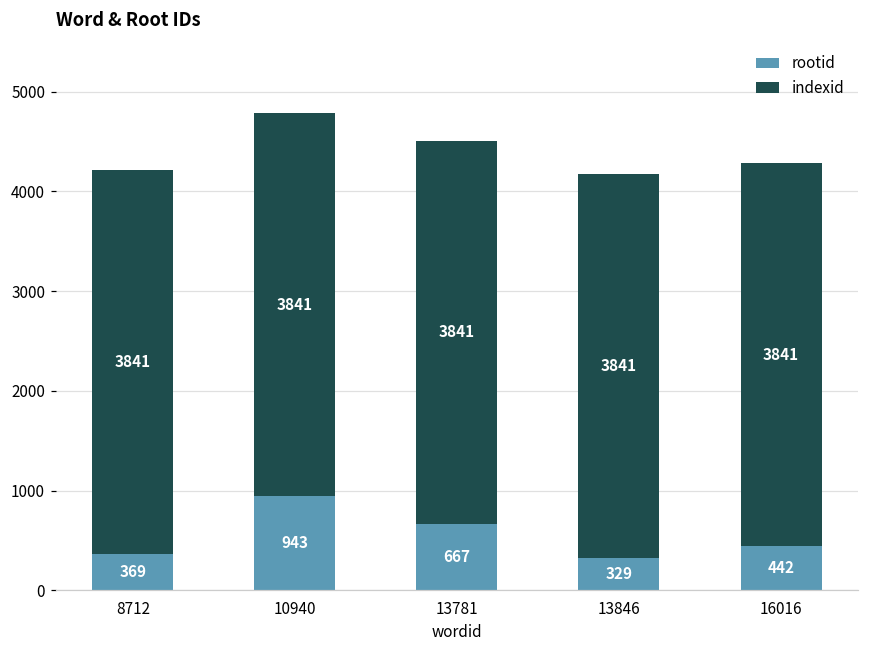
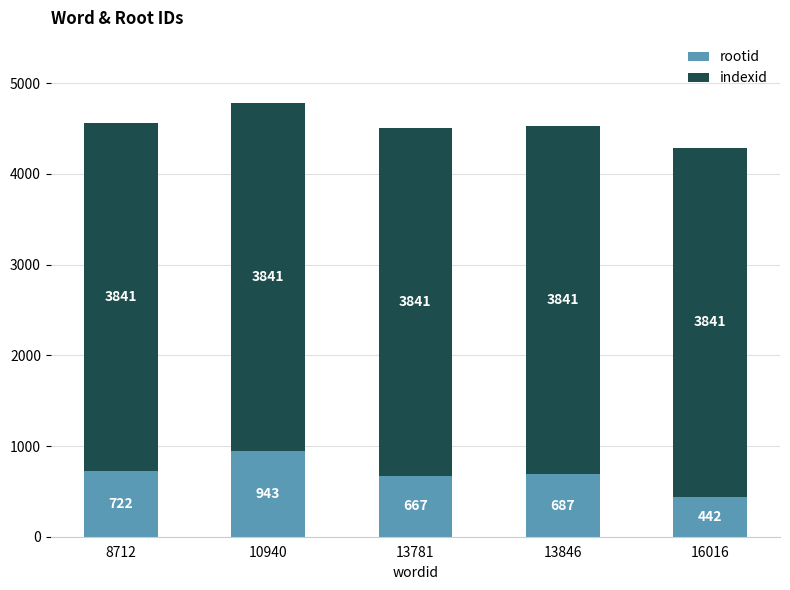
rootid, 8712: 369 -> 722
rootid, 13846: 329 -> 687
